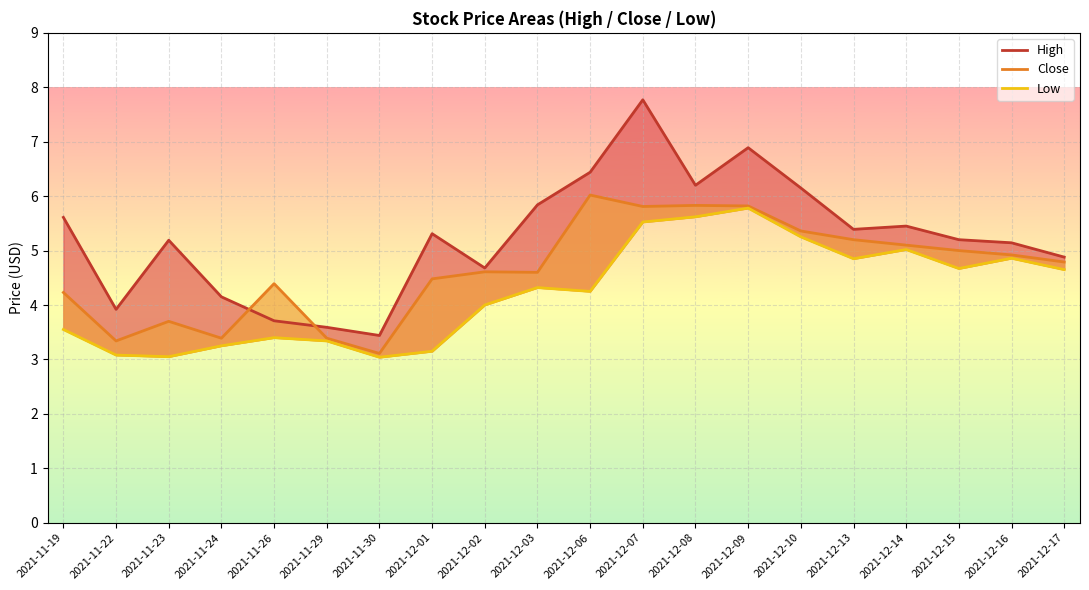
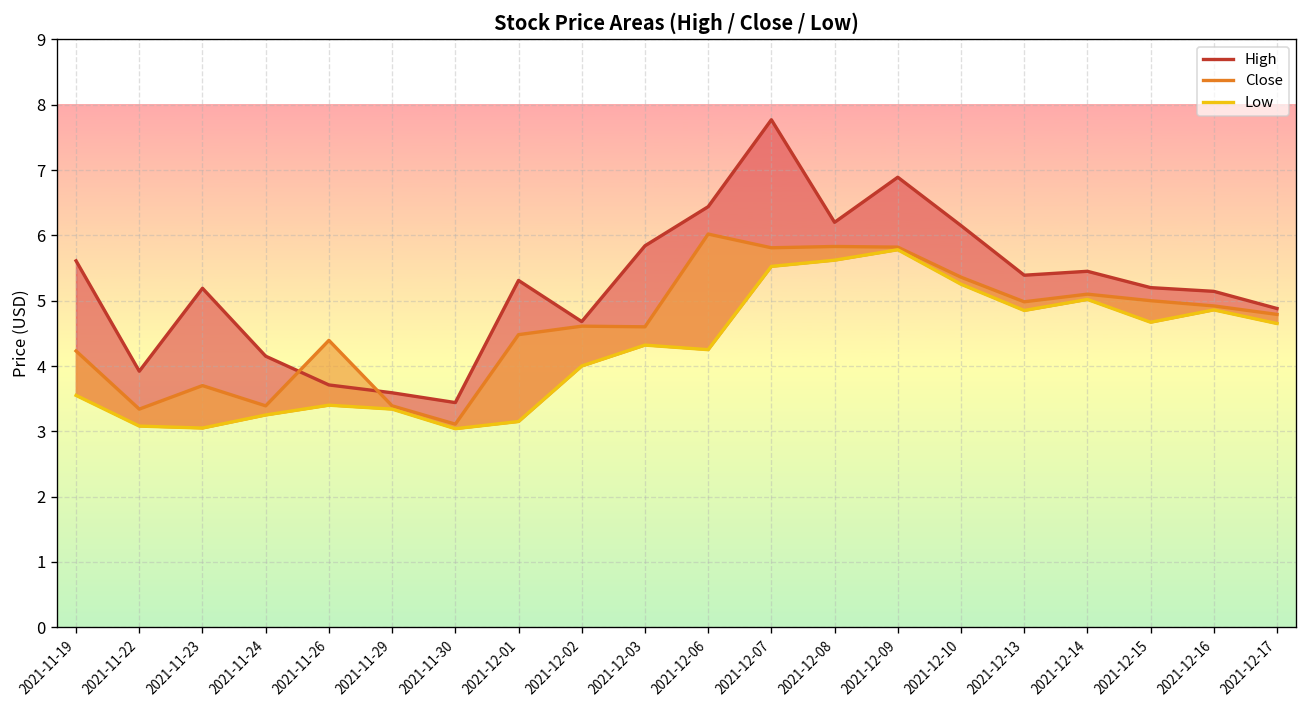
Close, 2021-12-13: 5.2 -> 5.0
